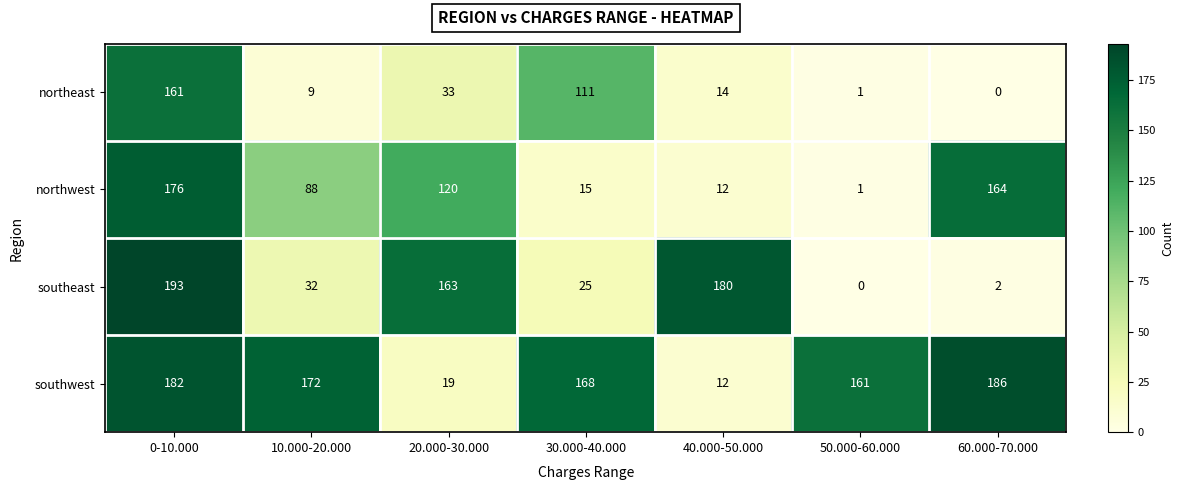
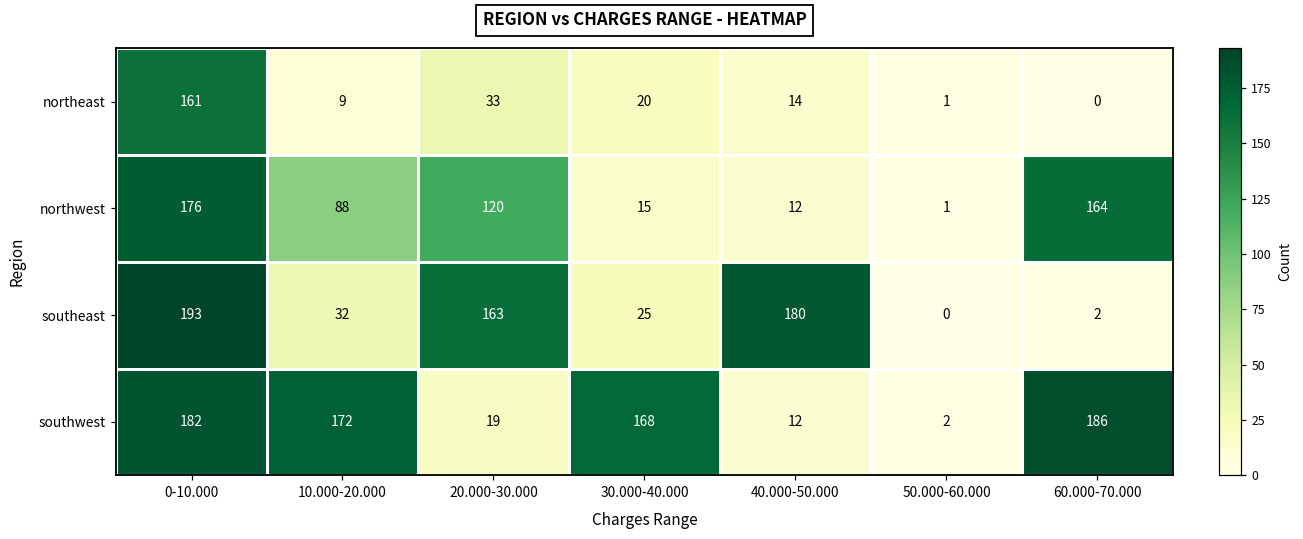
northeast, 30.000-40.000: 111 -> 20
southwest, 50.000-60.000: 161 -> 2
